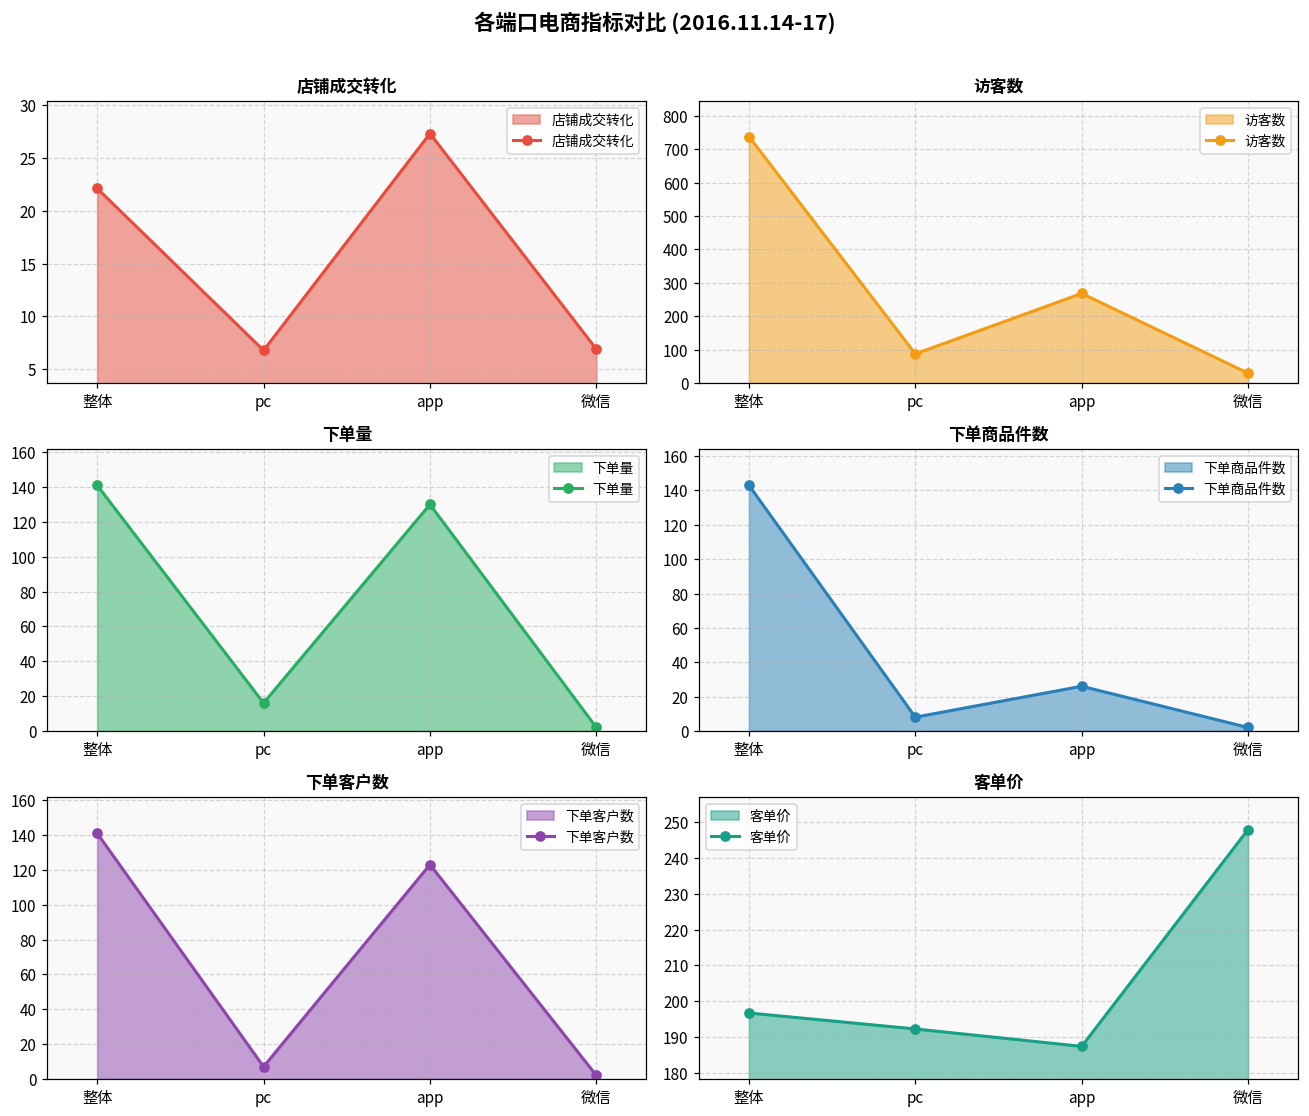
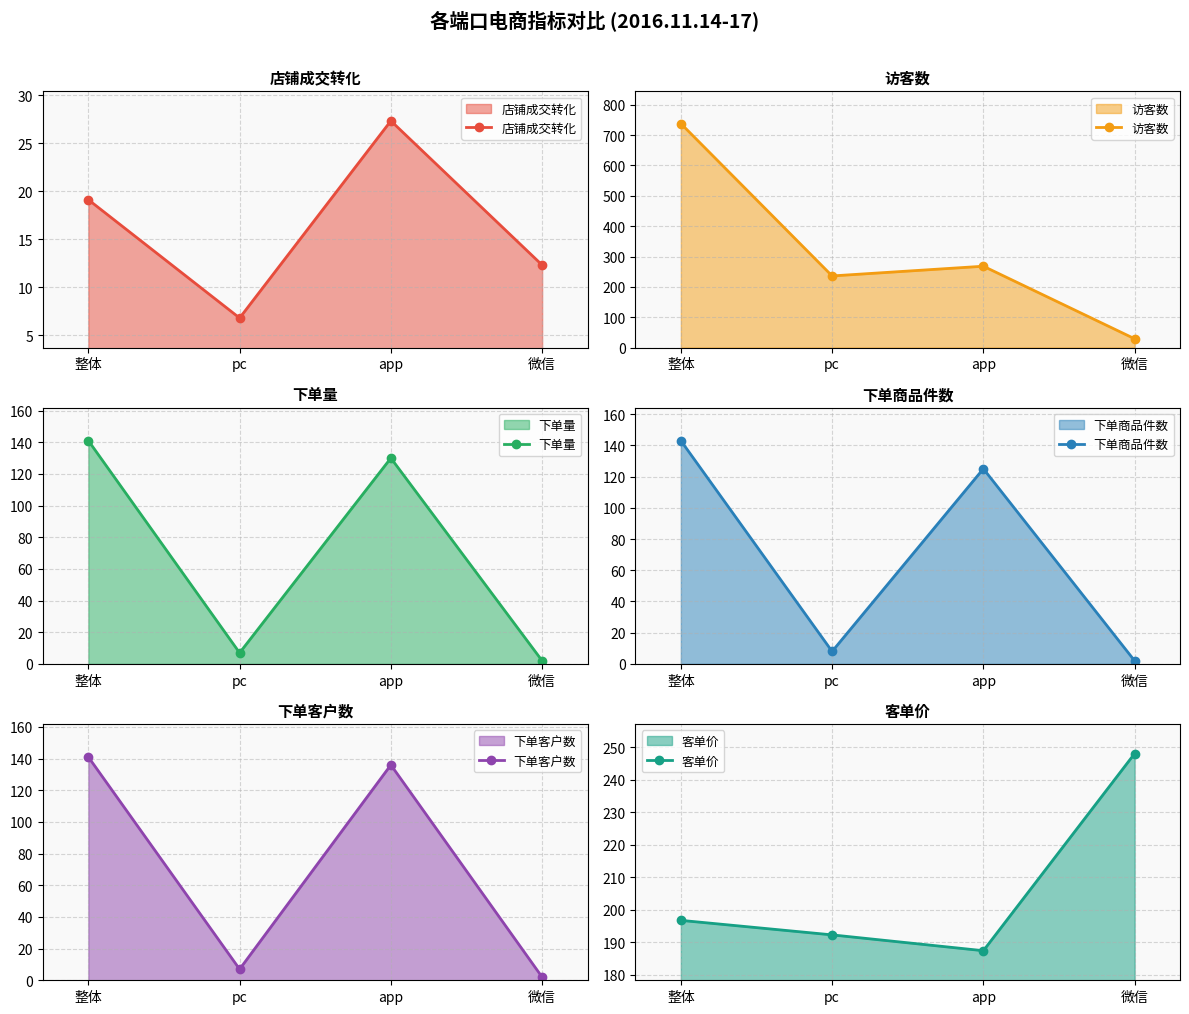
店铺成交转化, 整体: 22 -> 19
店铺成交转化, 微信: 7 -> 12
访客数, pc: 90 -> 240
下单量, pc: 16 -> 7
下单商品件数, app: 26 -> 125
下单客户数, app: 123 -> 136
